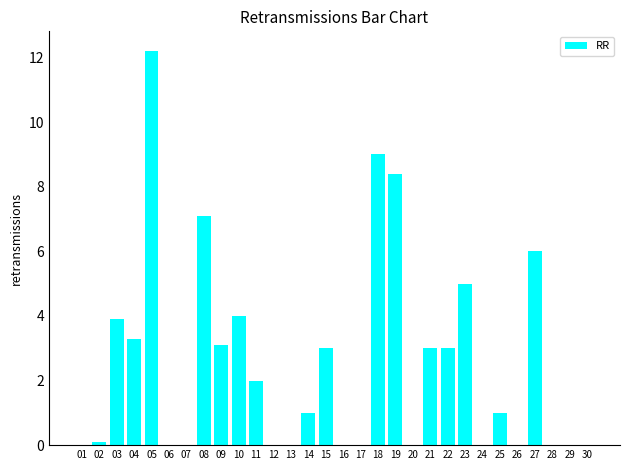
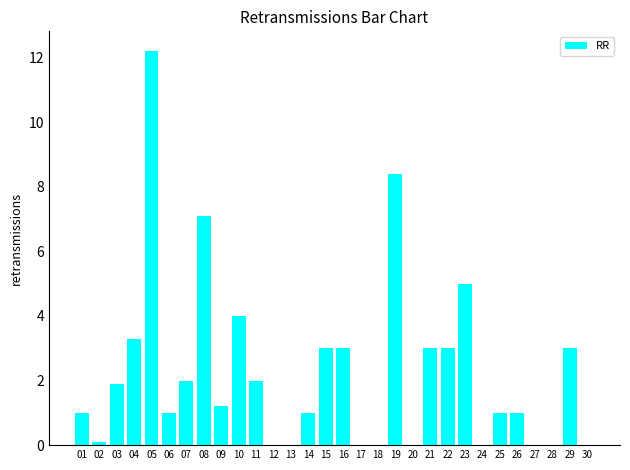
01: 0 -> 1
03: 3.9 -> 1.9
06: 0 -> 1
07: 0 -> 2
09: 3.1 -> 1.2
16: 0 -> 3
18: 9 -> 0
26: 0 -> 1
27: 6 -> 0
29: 0 -> 3
